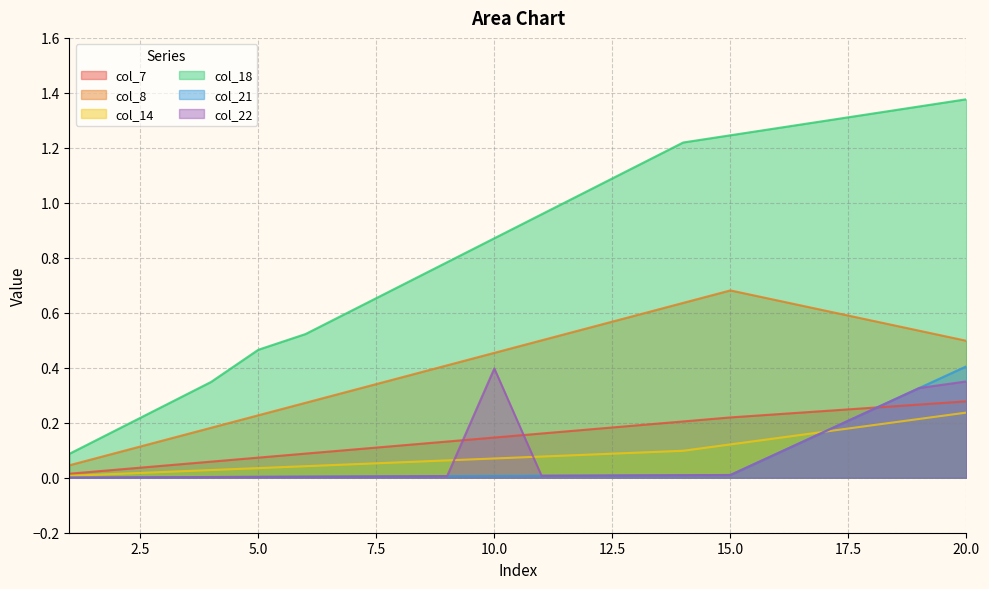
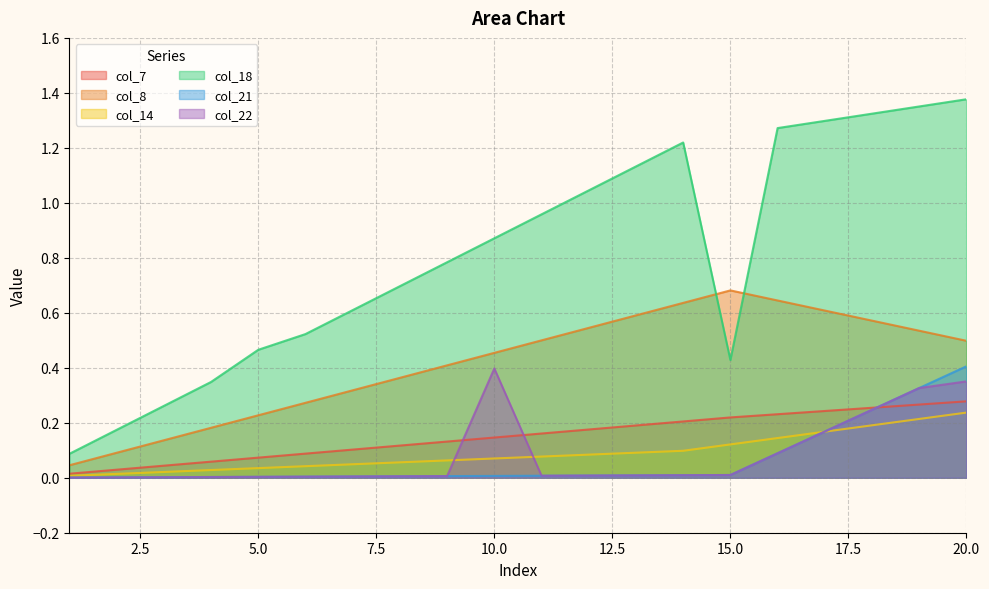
col_18, 15.0: 1.25 -> 0.43
